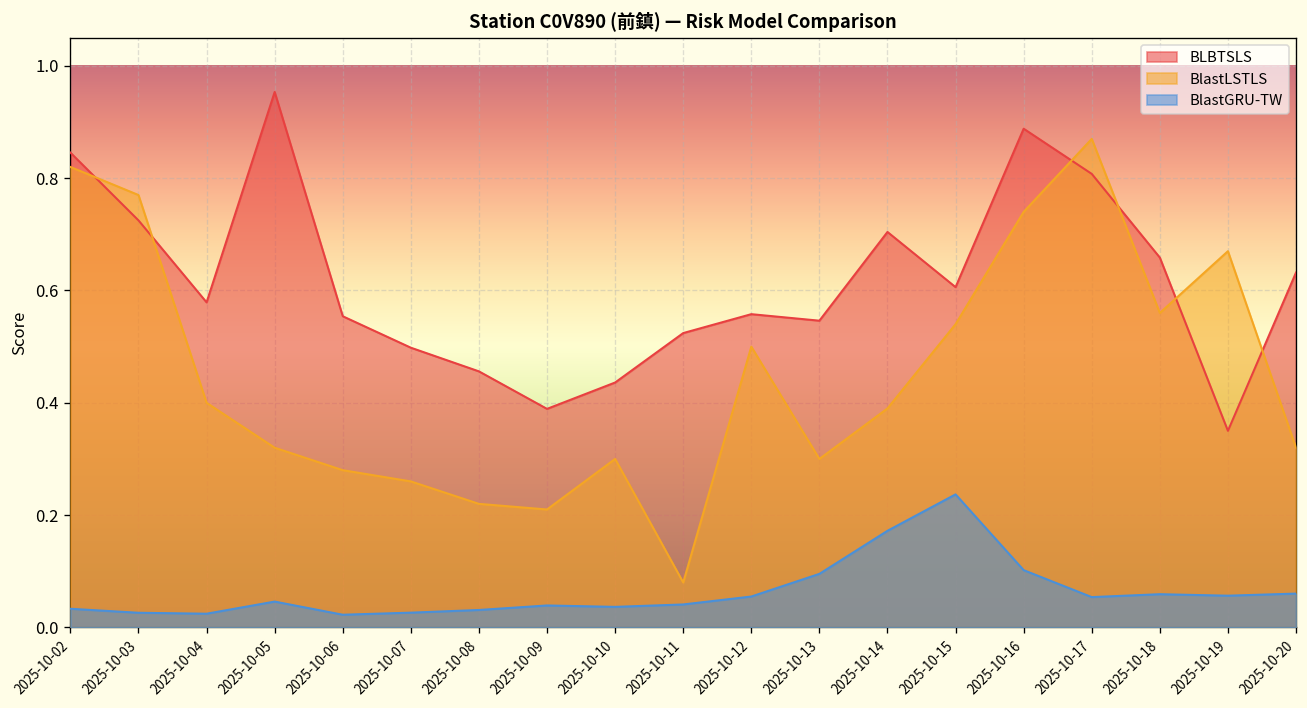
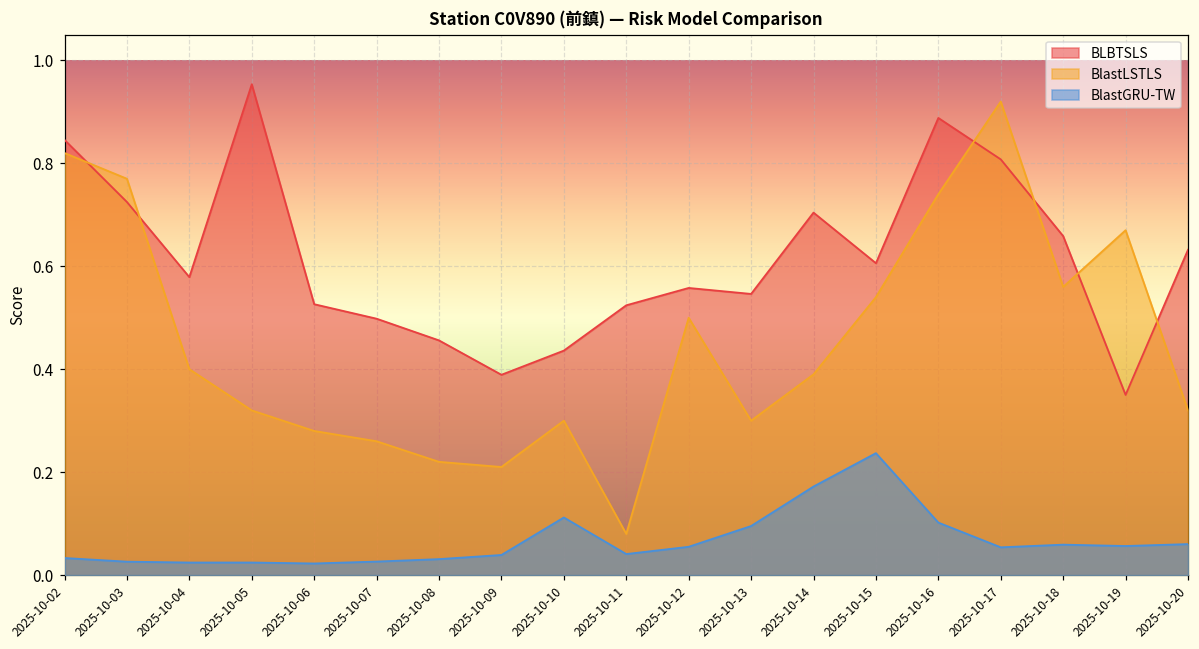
BlastGRU-TW, 2025-10-05: 0.05 -> 0.02
BLBTSLS, 2025-10-06: 0.55 -> 0.53
BlastGRU-TW, 2025-10-10: 0.04 -> 0.11
BlastLSTLS, 2025-10-17: 0.87 -> 0.92
